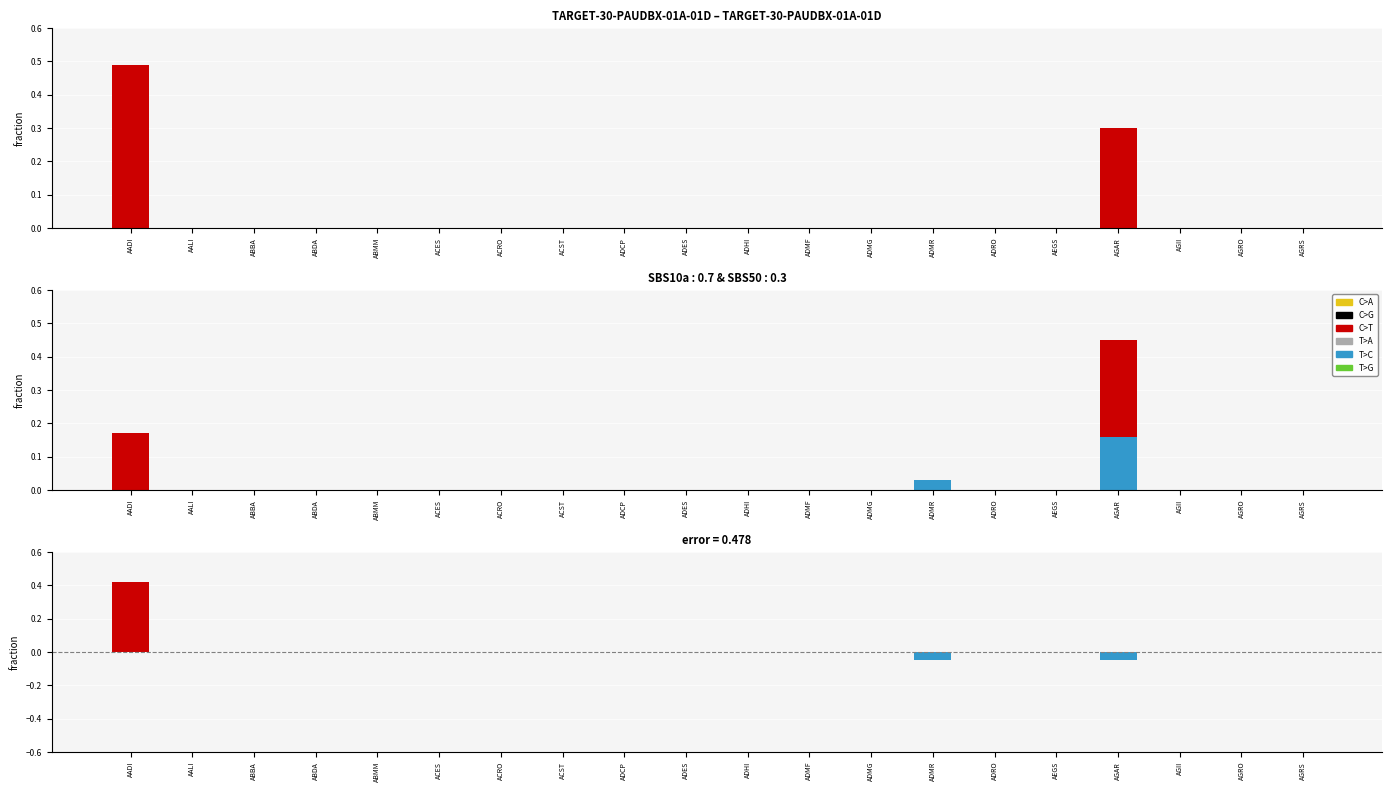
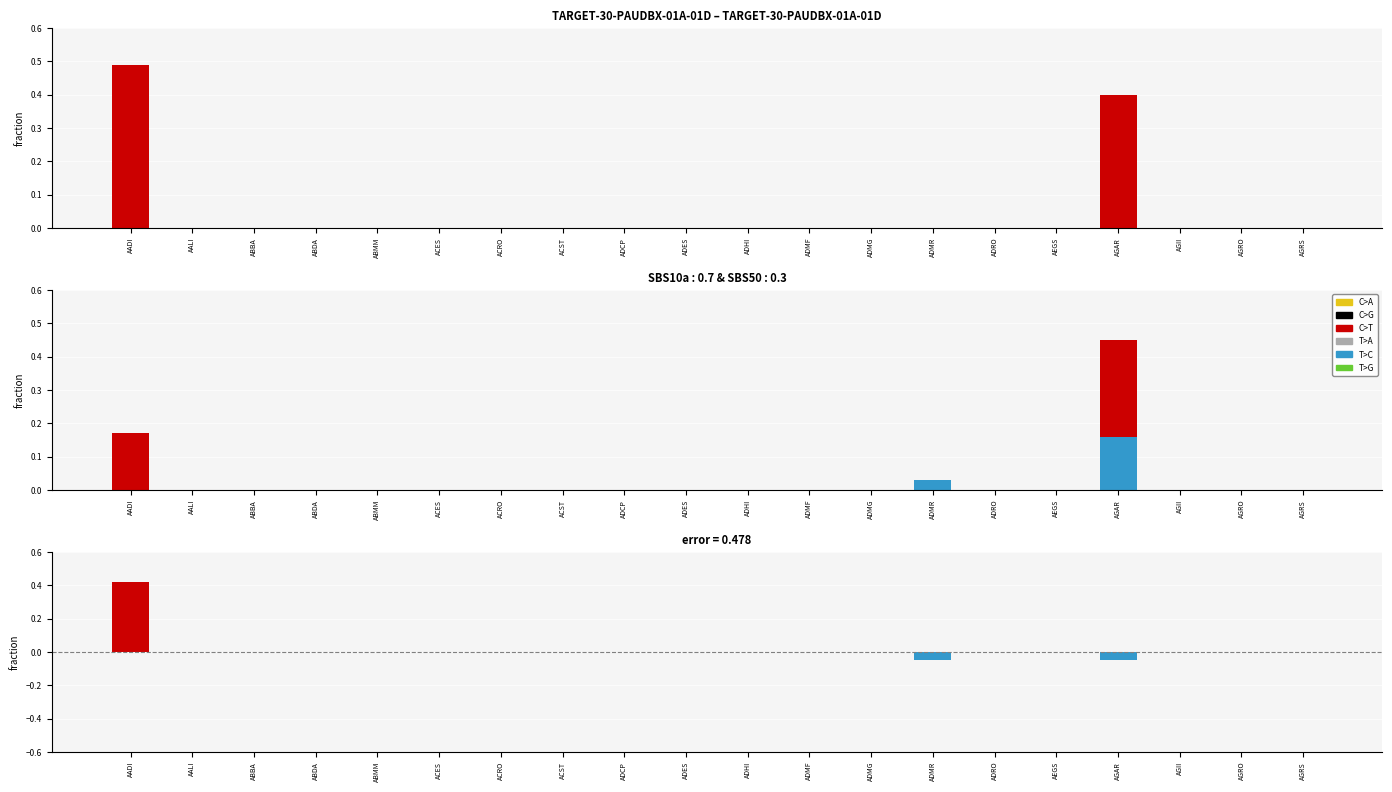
TARGET-30-PAUDBX-01A-01D – TARGET-30-PAUDBX-01A-01D, AGAR: 0.3 -> 0.4
